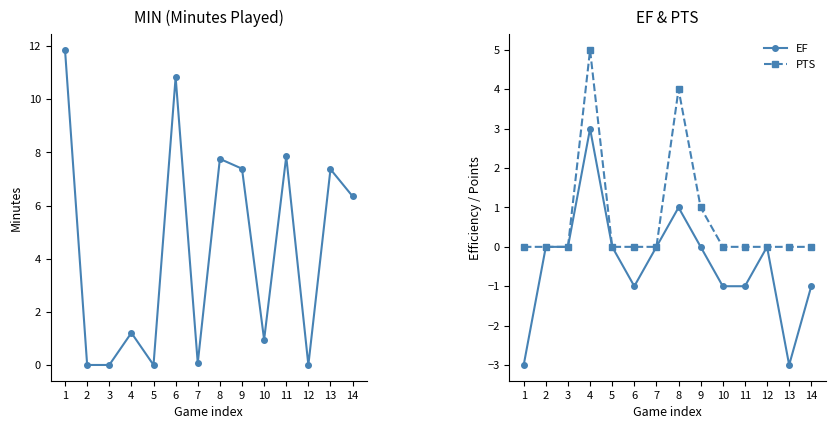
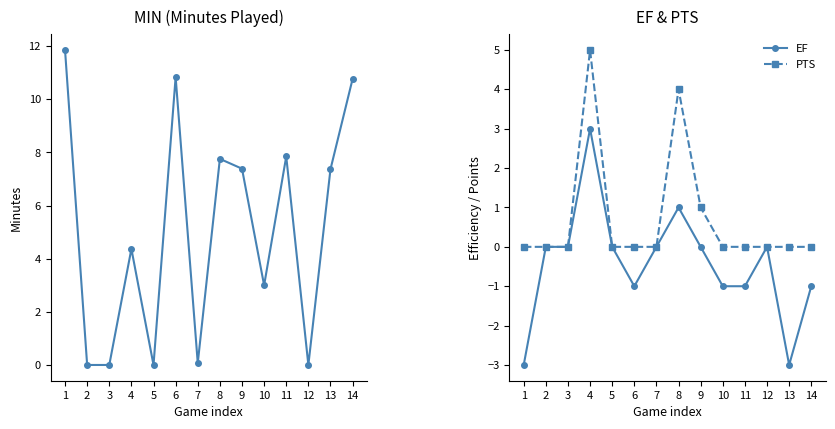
MIN (Minutes Played), 4: 1.2 -> 4.4
MIN (Minutes Played), 10: 1.0 -> 3.0
MIN (Minutes Played), 14: 6.4 -> 10.8
